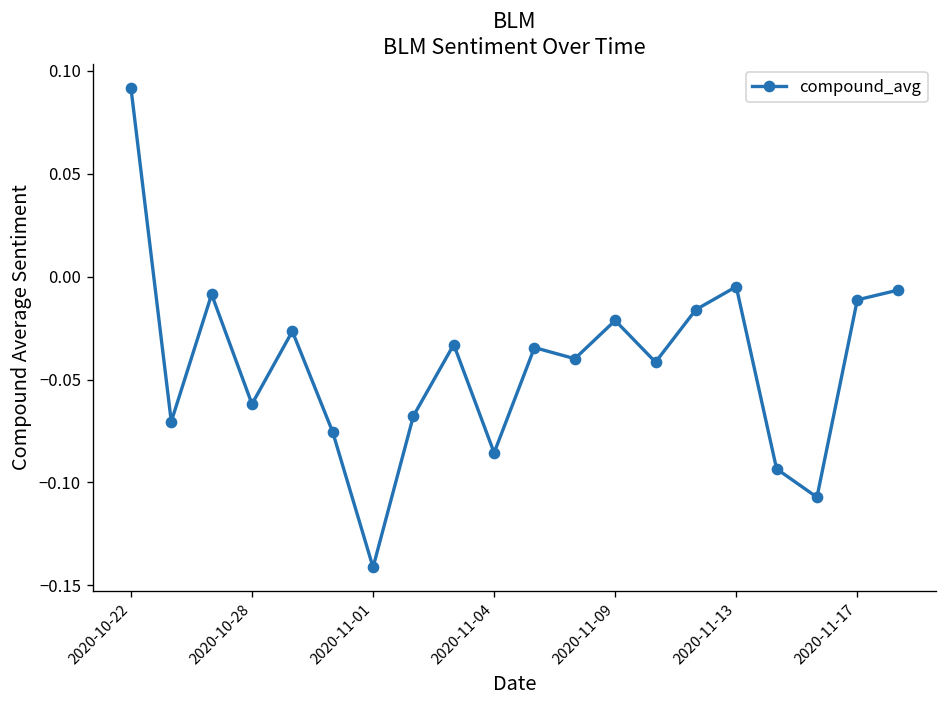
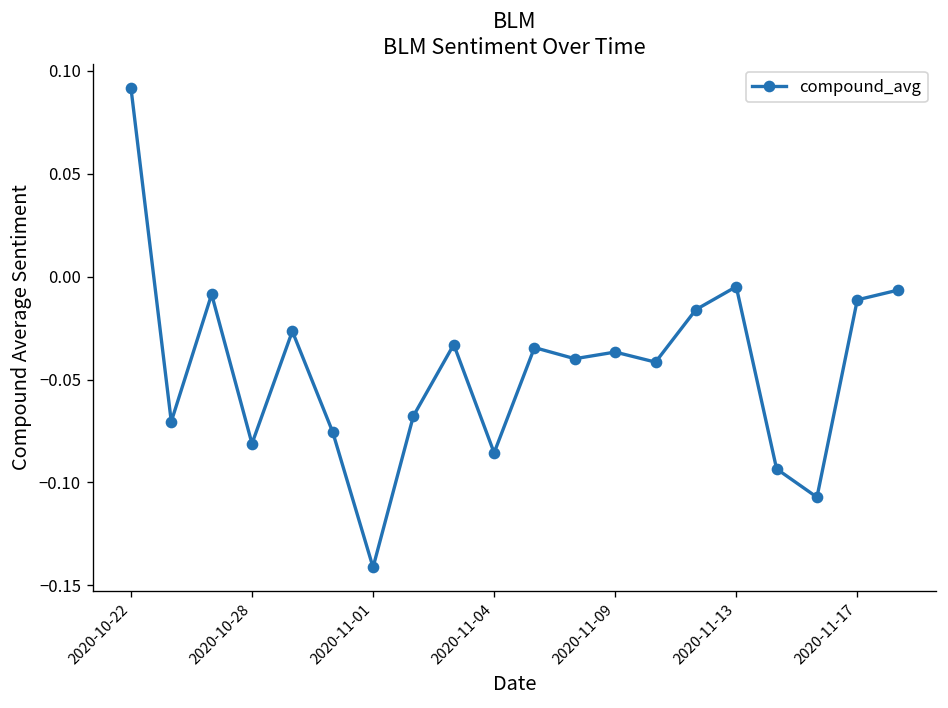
2020-10-28: -0.062 -> -0.081
2020-11-09: -0.021 -> -0.037
